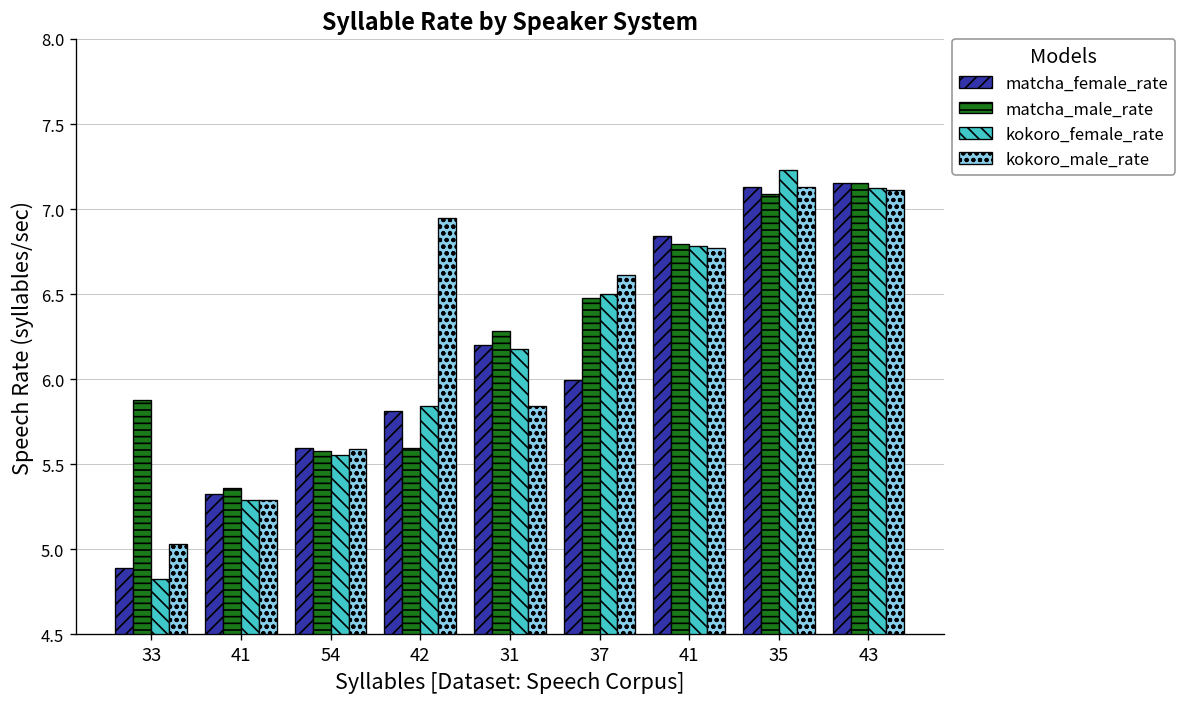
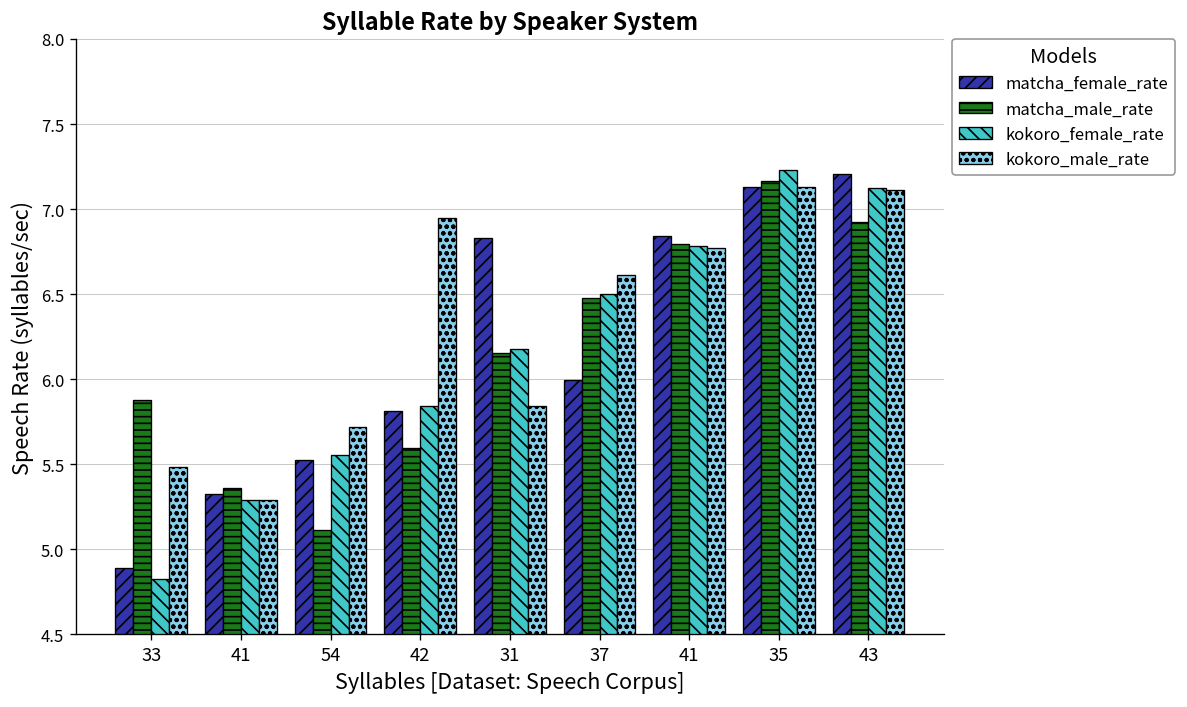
kokoro_male_rate, 33: 5.03 -> 5.49
matcha_female_rate, 54: 5.59 -> 5.52
matcha_male_rate, 54: 5.58 -> 5.11
kokoro_male_rate, 54: 5.59 -> 5.72
matcha_female_rate, 31: 6.20 -> 6.83
matcha_male_rate, 31: 6.28 -> 6.16
matcha_male_rate, 35: 7.09 -> 7.17
matcha_female_rate, 43: 7.15 -> 7.21
matcha_male_rate, 43: 7.15 -> 6.92
